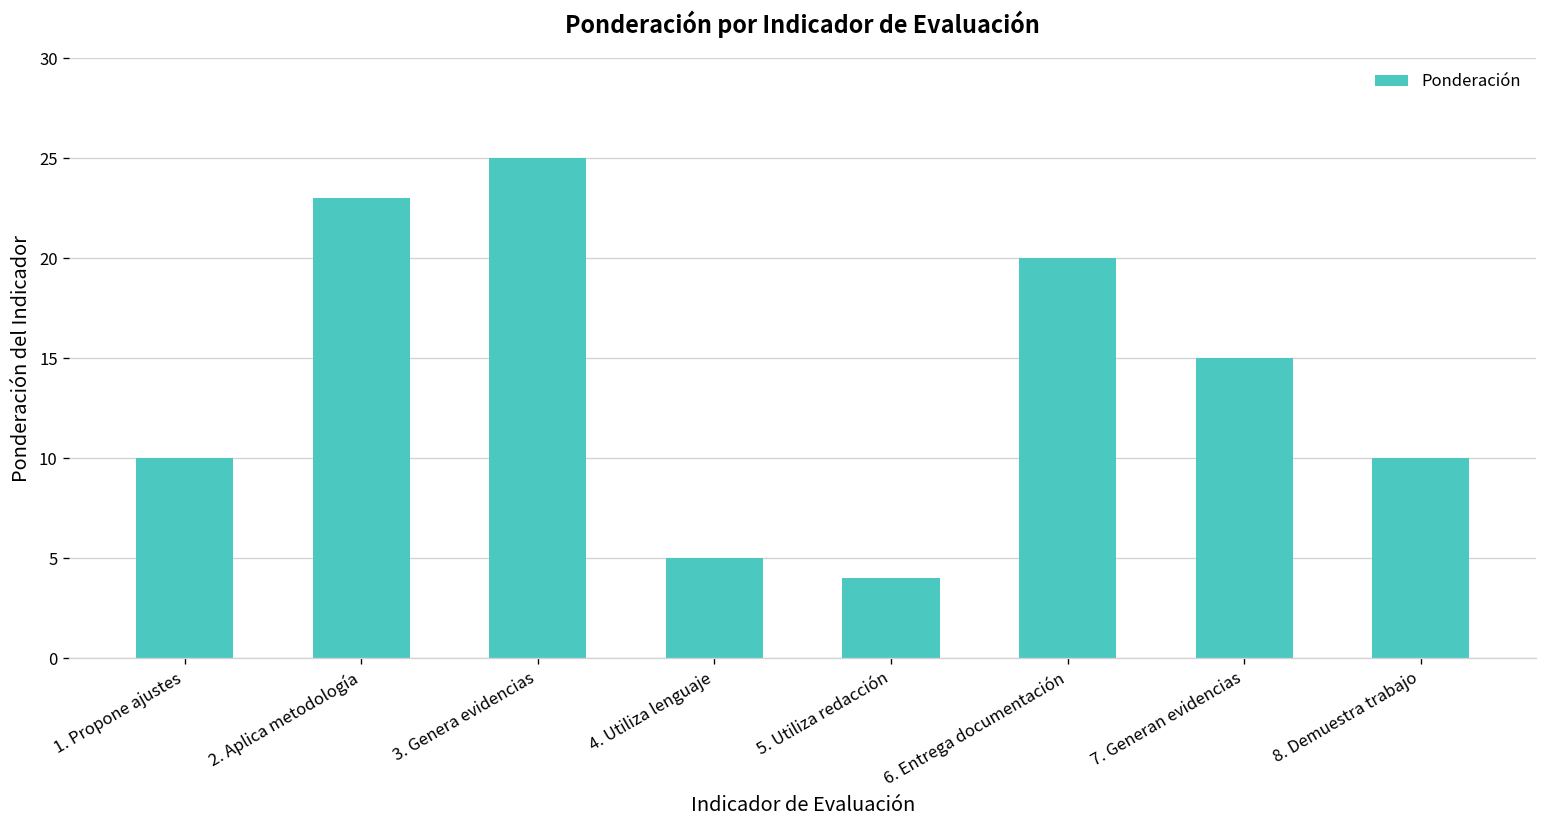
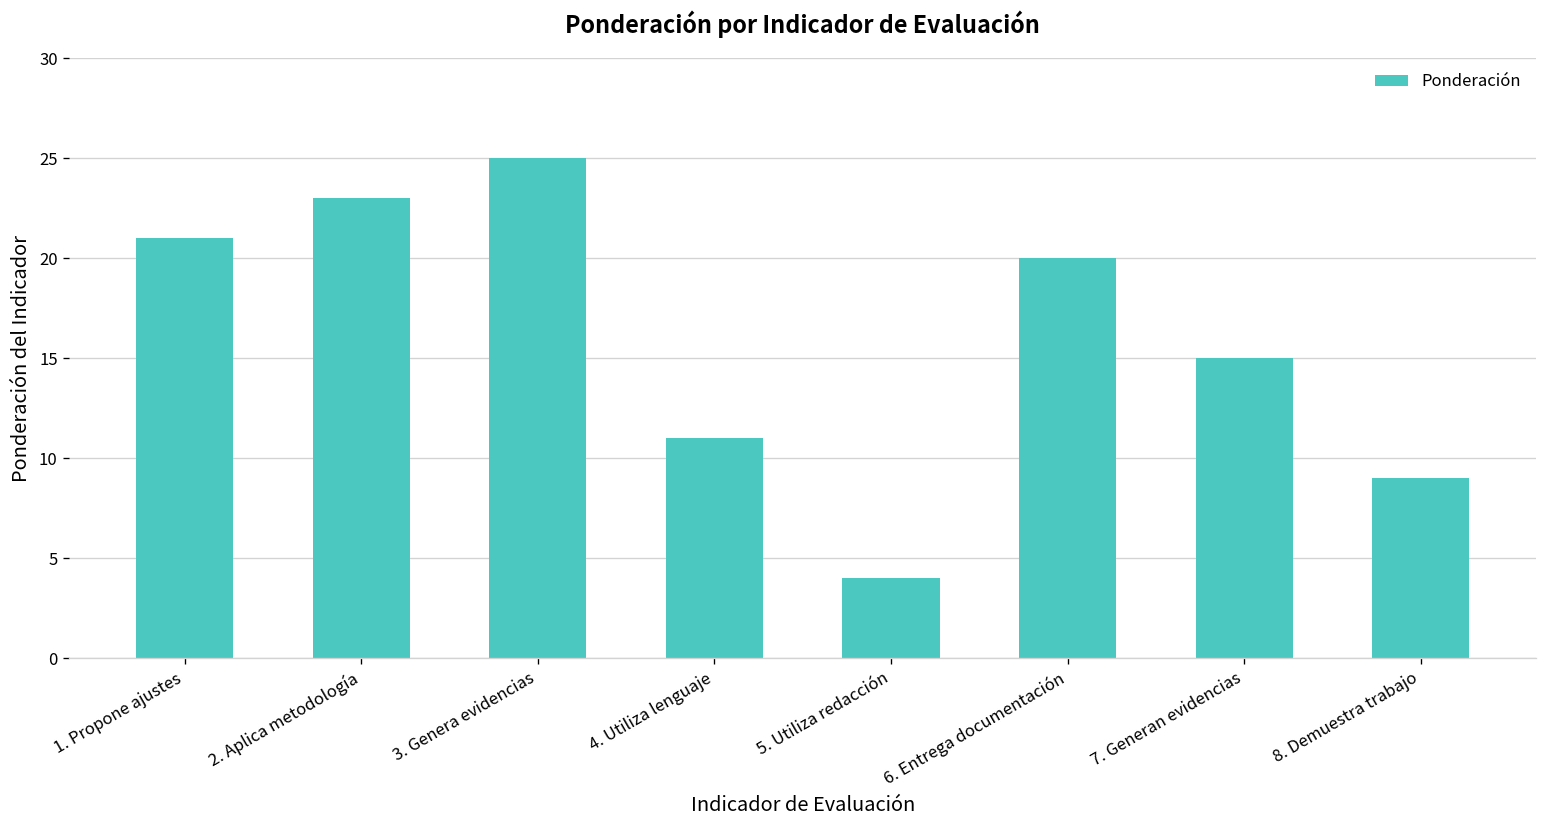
1. Propone ajustes: 10 -> 21
4. Utiliza lenguaje: 5 -> 11
8. Demuestra trabajo: 10 -> 9
